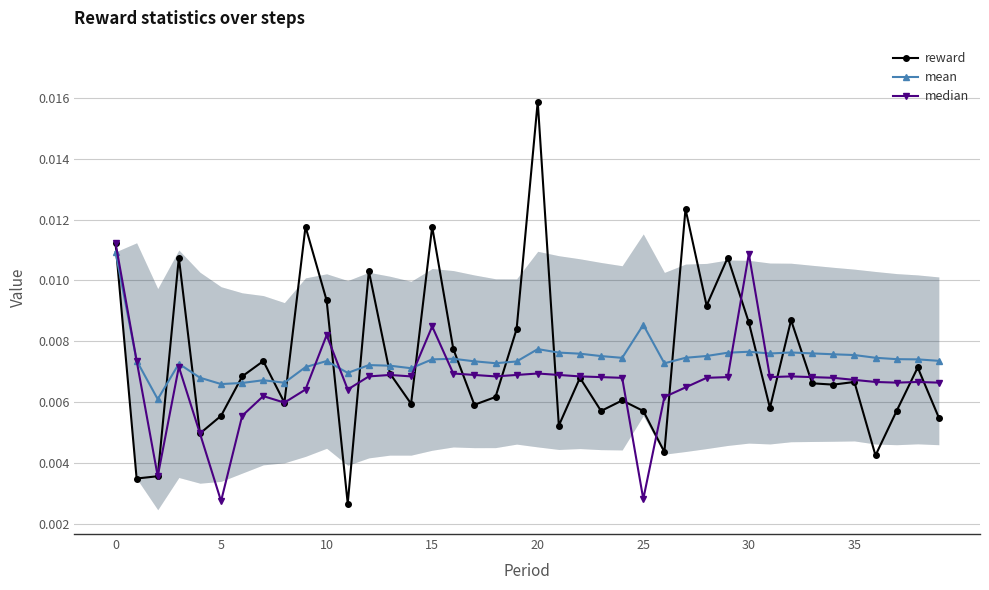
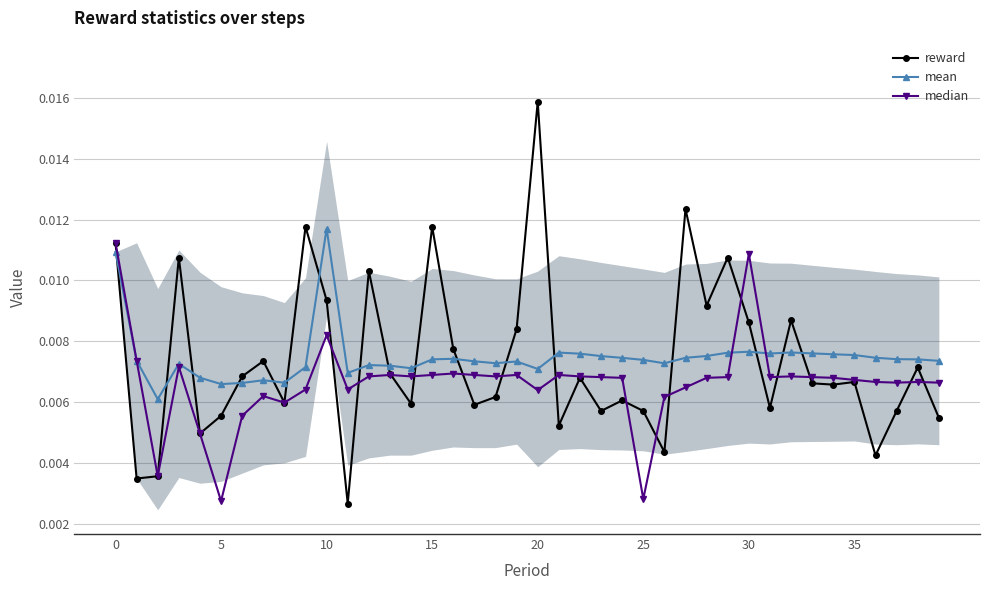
mean, 10: 0.0074 -> 0.0117
median, 15: 0.0085 -> 0.0069
mean, 20: 0.0077 -> 0.0071
median, 20: 0.0069 -> 0.0064
mean, 25: 0.0085 -> 0.0074
